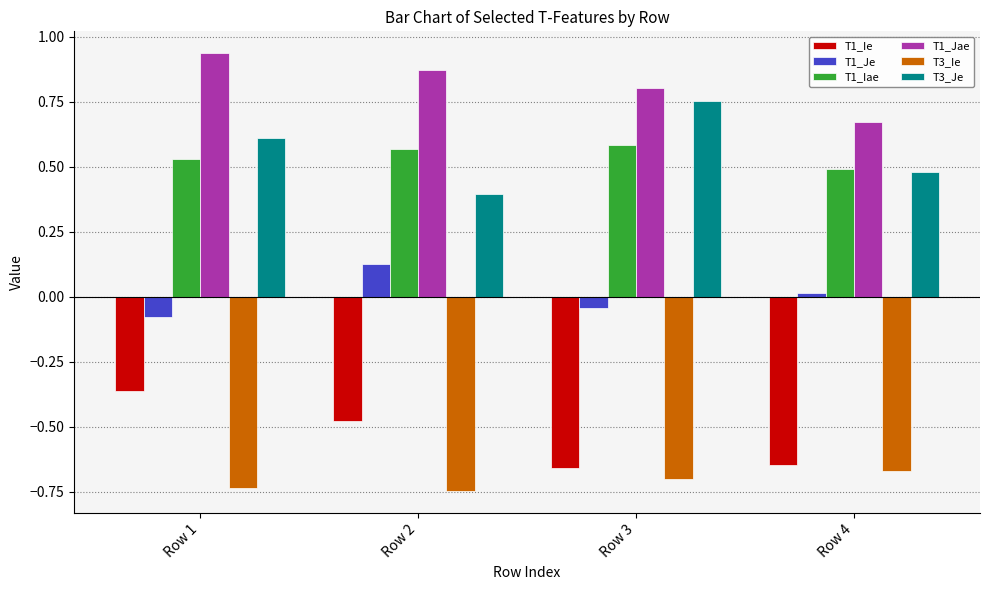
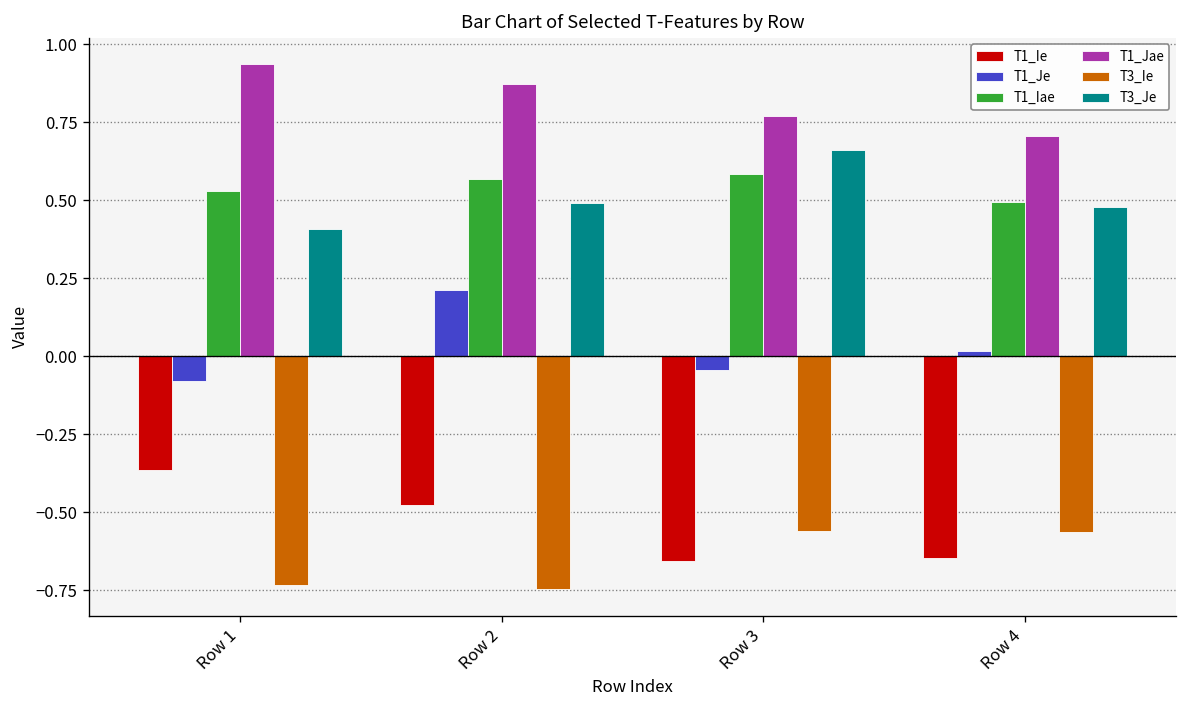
T3_Je, Row 1: 0.61 -> 0.41
T1_Je, Row 2: 0.13 -> 0.21
T3_Je, Row 2: 0.39 -> 0.49
T1_Jae, Row 3: 0.80 -> 0.77
T3_Ie, Row 3: -0.70 -> -0.56
T3_Je, Row 3: 0.75 -> 0.66
T1_Jae, Row 4: 0.67 -> 0.71
T3_Ie, Row 4: -0.67 -> -0.56
